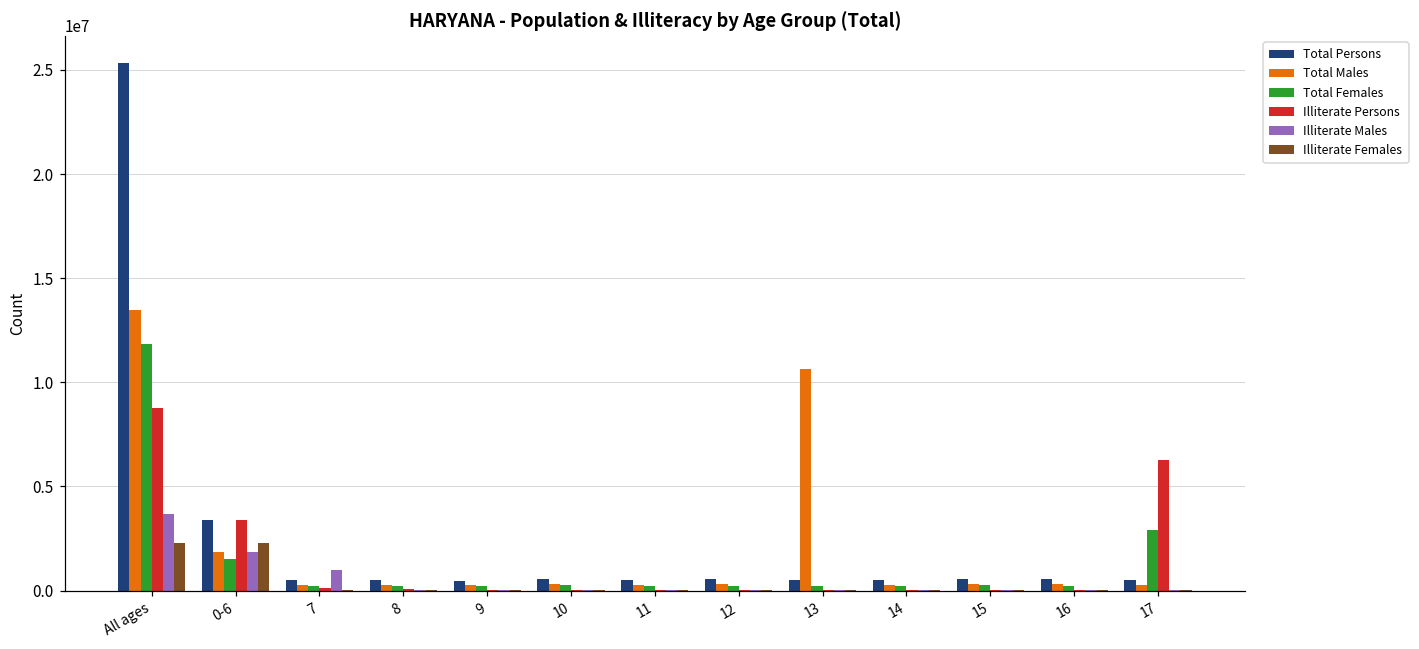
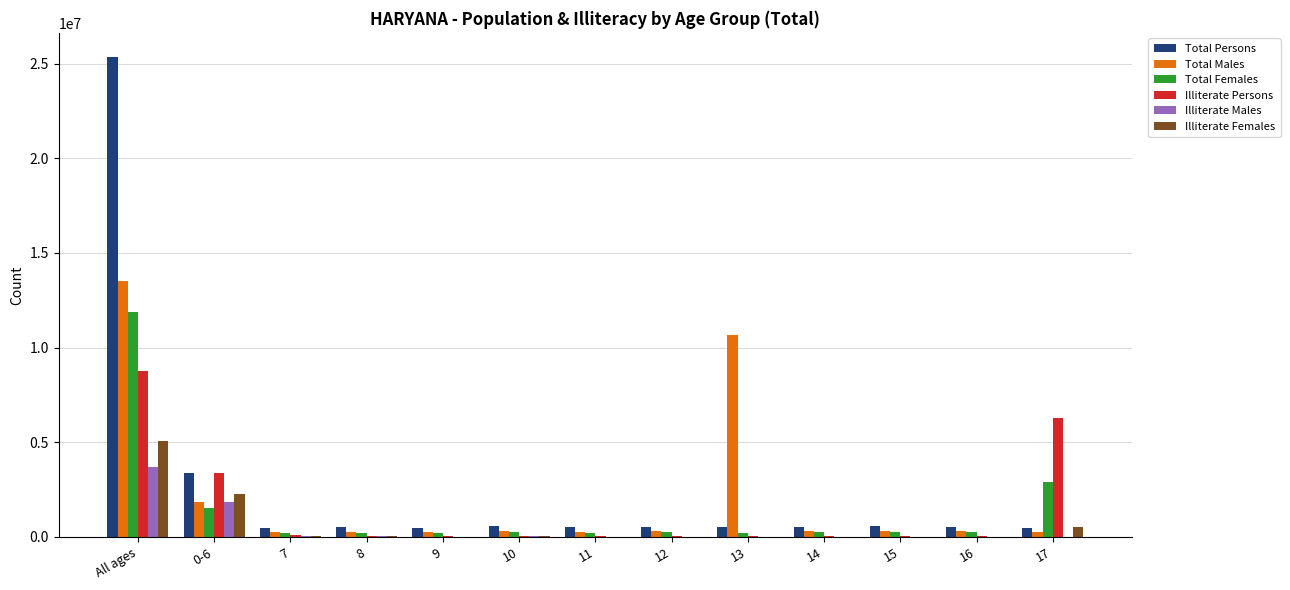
Illiterate Females, All ages: 2300000 -> 5100000
Illiterate Males, 7: 1000000 -> 100000
Illiterate Females, 17: 0 -> 500000
